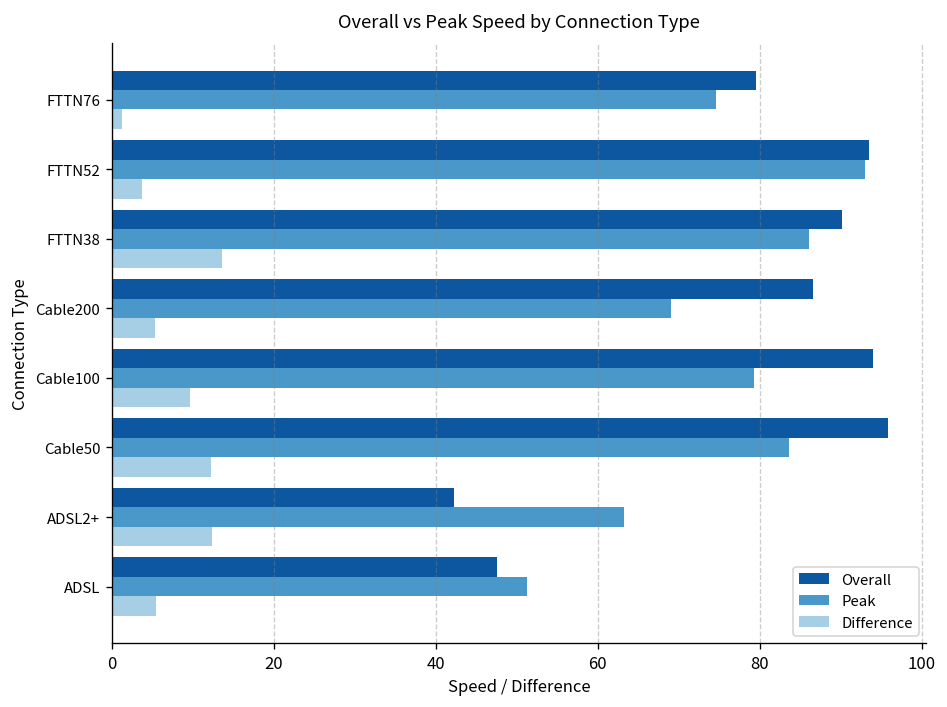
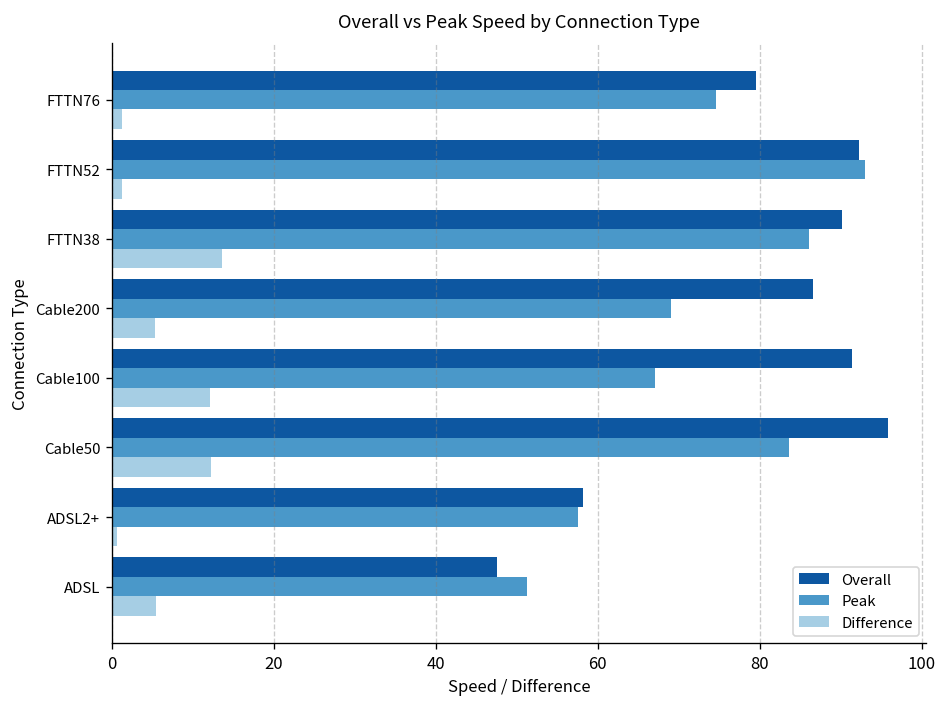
Overall, FTTN52: 94 -> 92
Difference, FTTN52: 4 -> 1
Overall, Cable100: 94 -> 91
Peak, Cable100: 79 -> 67
Difference, Cable100: 10 -> 12
Overall, ADSL2+: 42 -> 58
Peak, ADSL2+: 63 -> 58
Difference, ADSL2+: 12 -> 1
